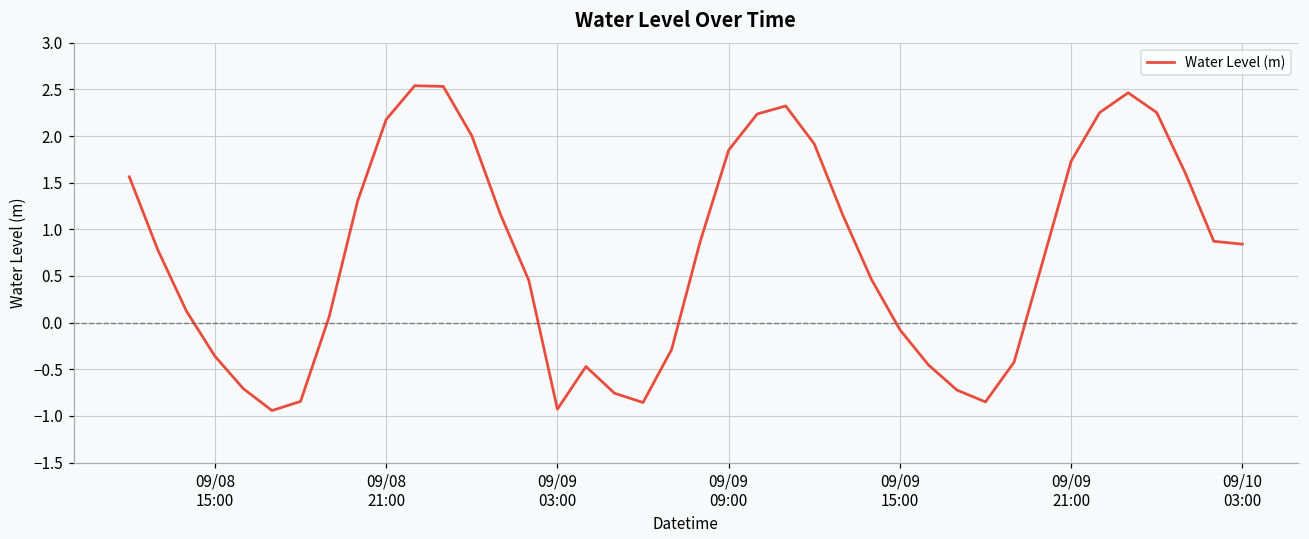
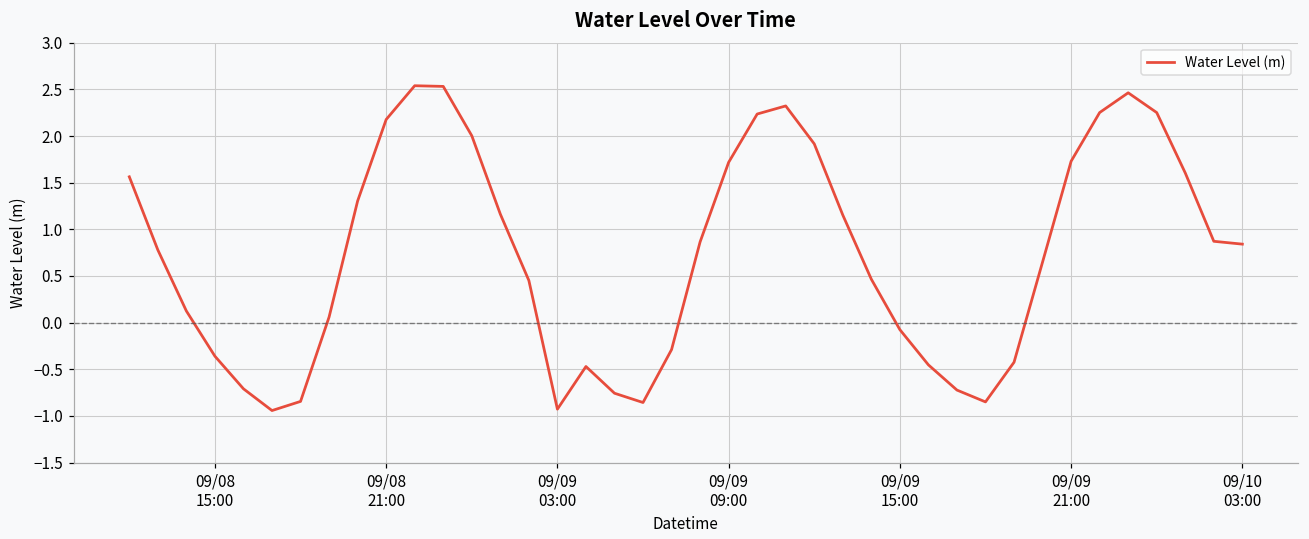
09/09 09:00: 1.8 -> 1.7
